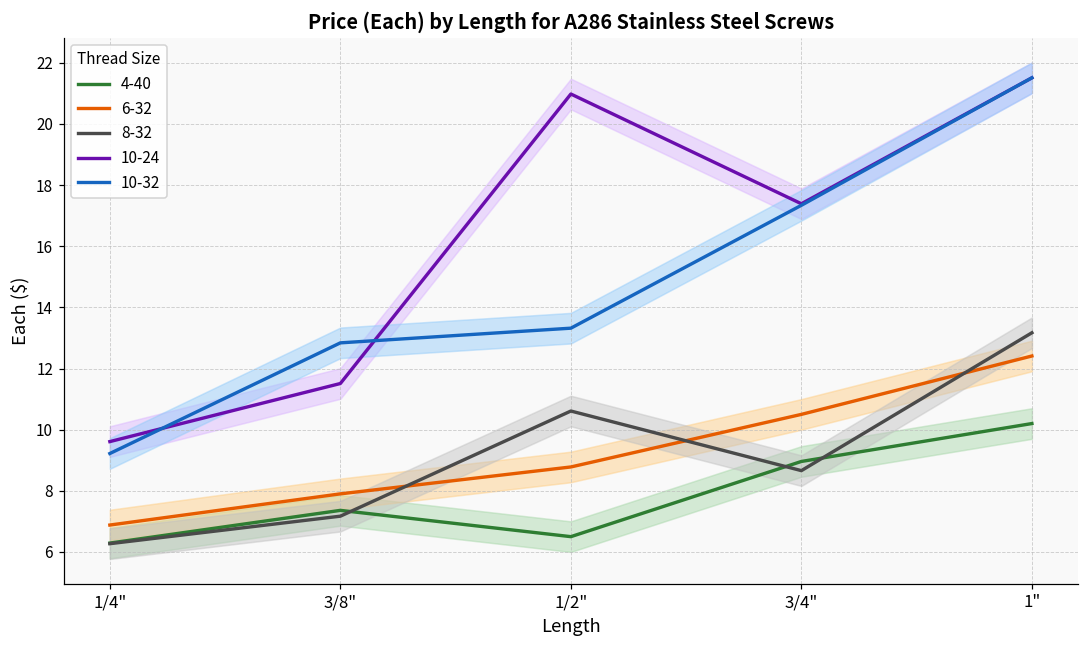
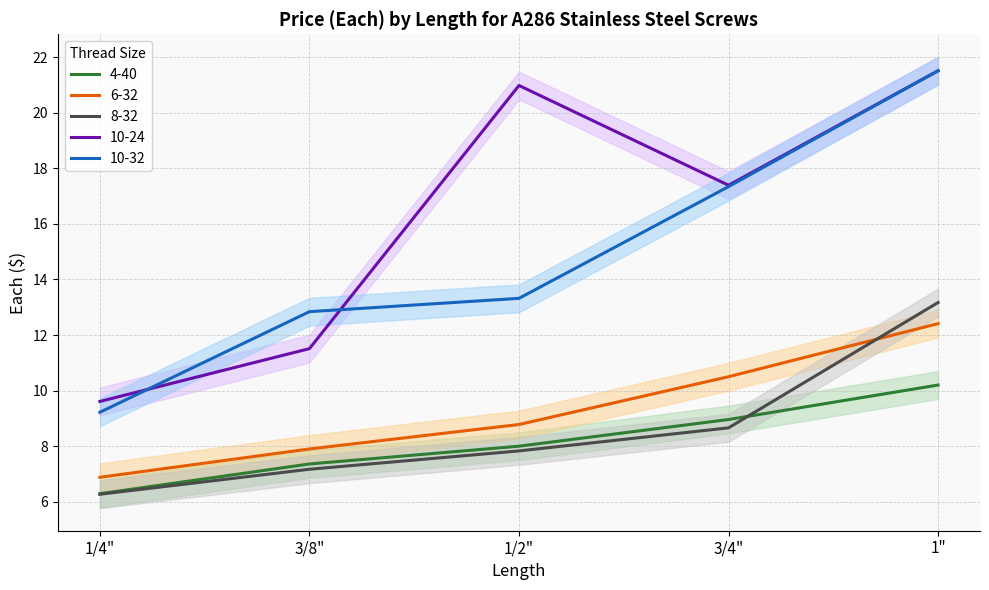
4-40, 1/2": 6.5 -> 8.0
8-32, 1/2": 10.6 -> 7.8
